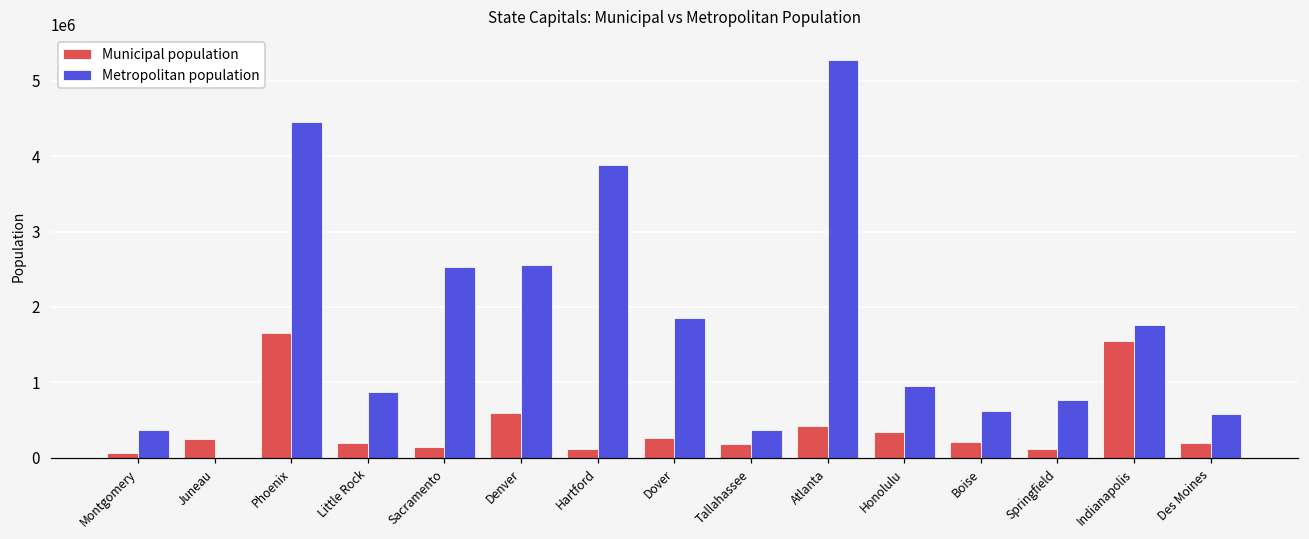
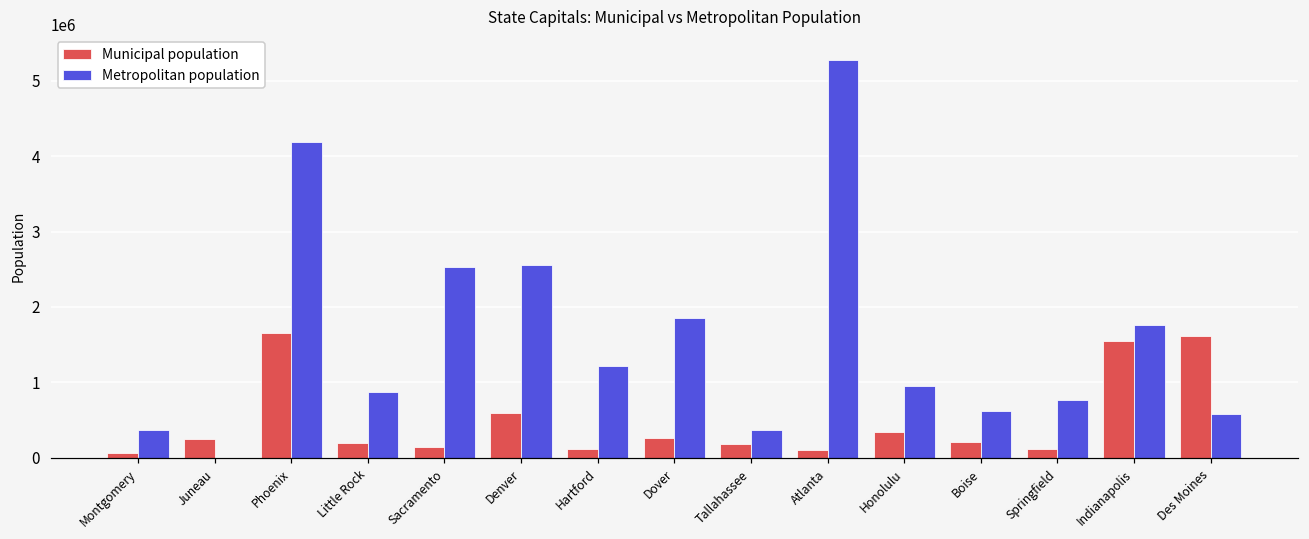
Metropolitan population, Phoenix: 4400000 -> 4200000
Metropolitan population, Hartford: 3900000 -> 1200000
Municipal population, Atlanta: 400000 -> 100000
Municipal population, Des Moines: 200000 -> 1600000
